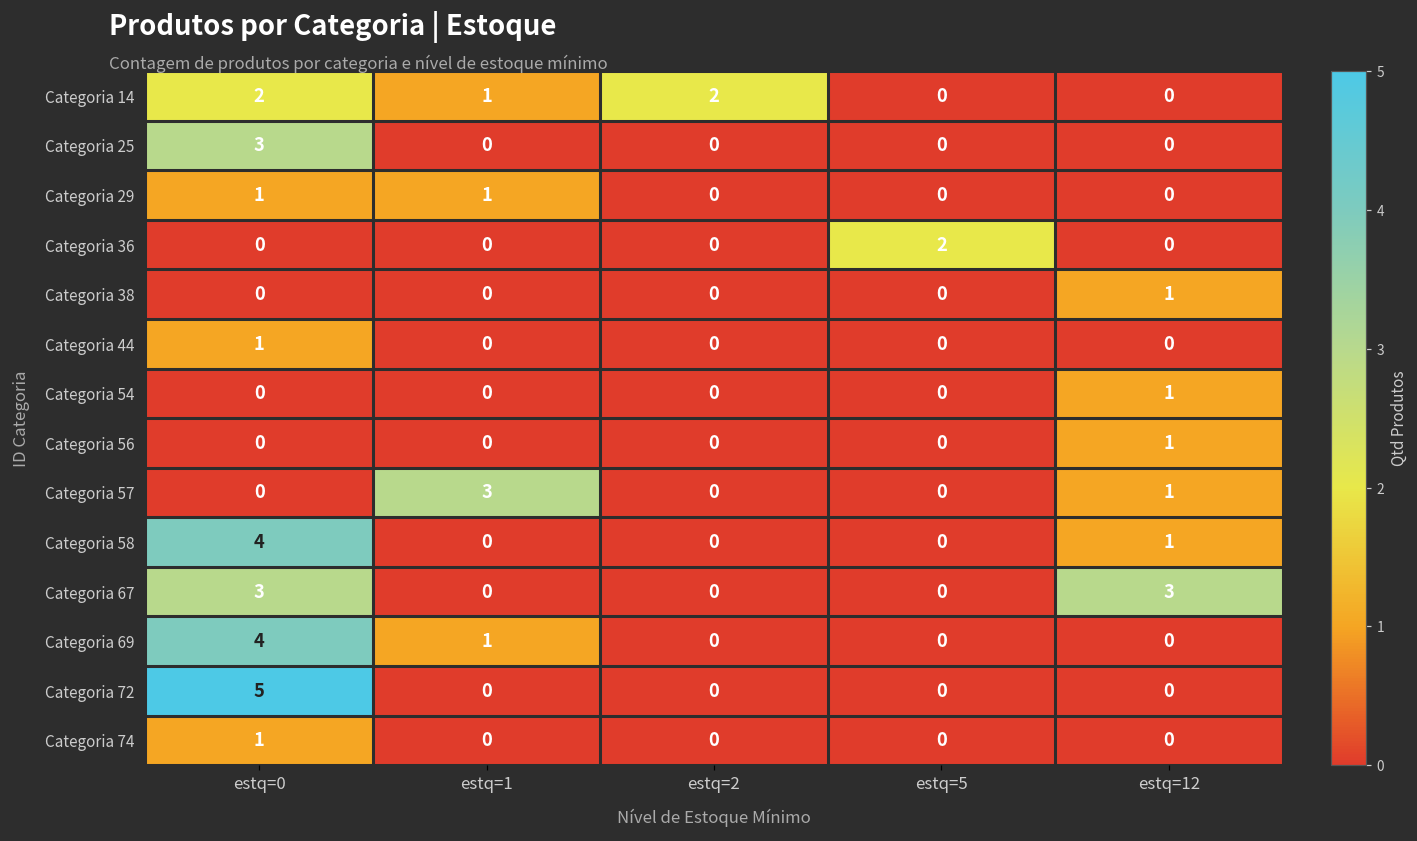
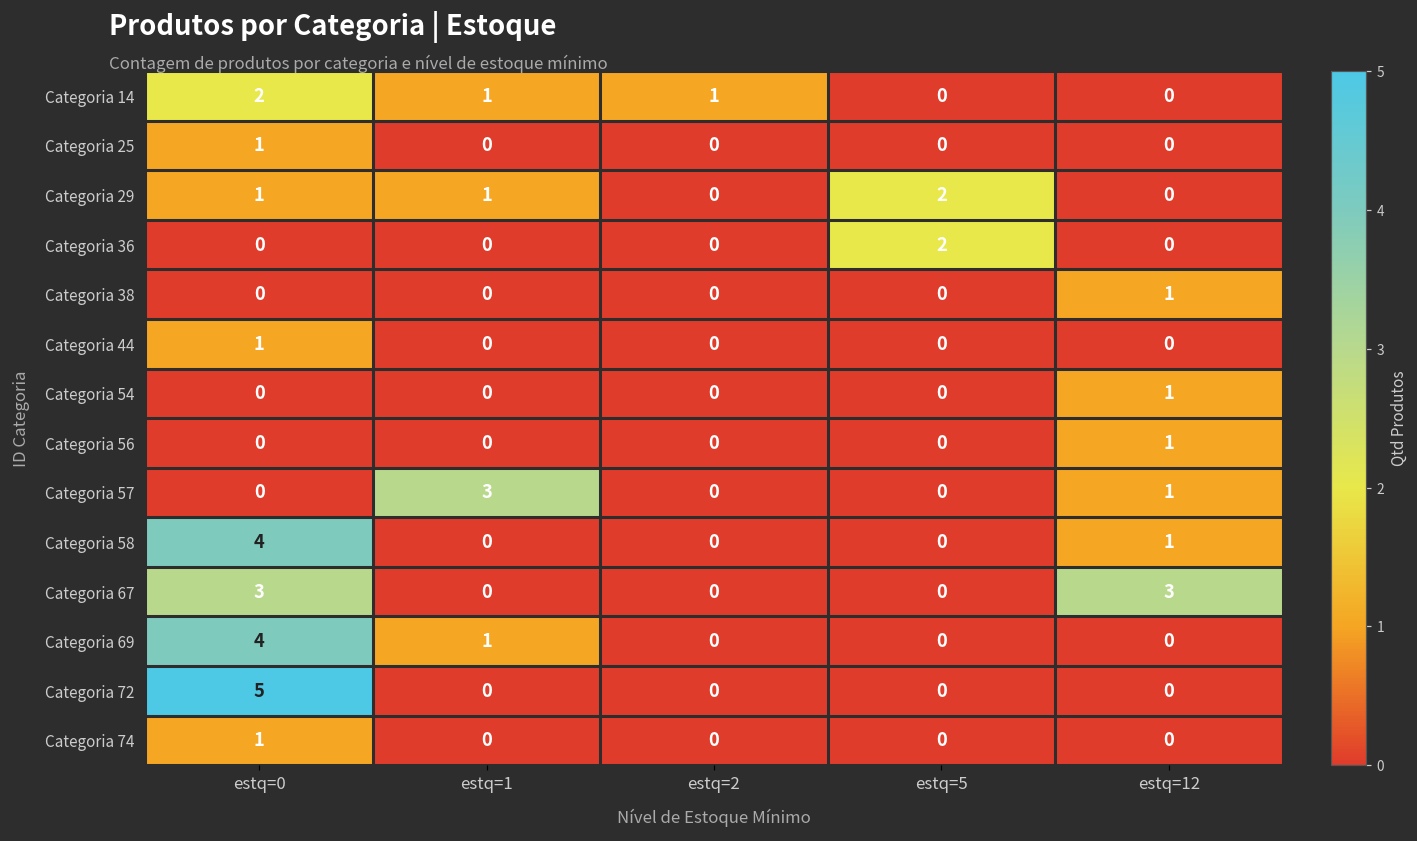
Categoria 14, estq=2: 2 -> 1
Categoria 25, estq=0: 3 -> 1
Categoria 29, estq=5: 0 -> 2
